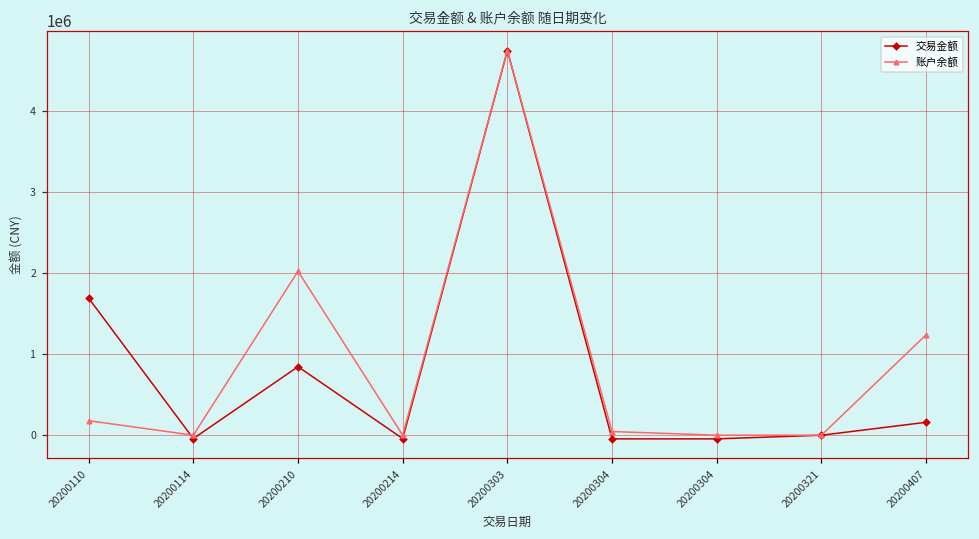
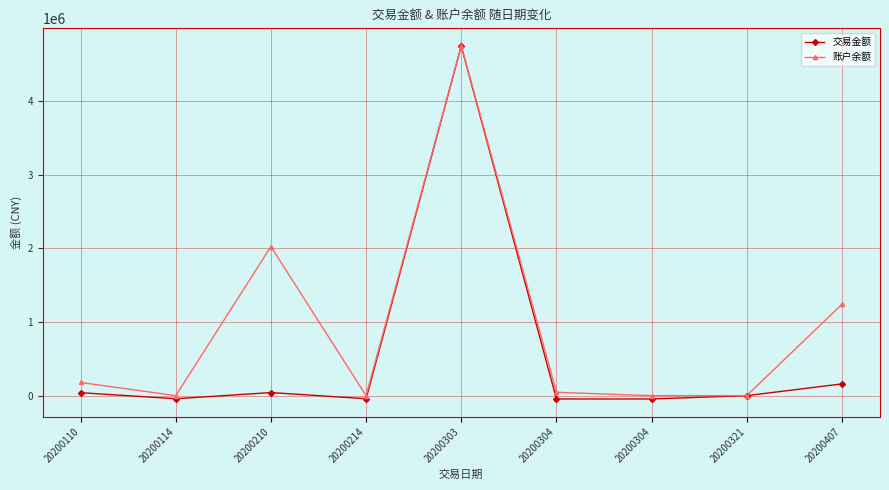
交易金额, 20200110: 1700000 -> 0
交易金额, 20200210: 800000 -> 0
